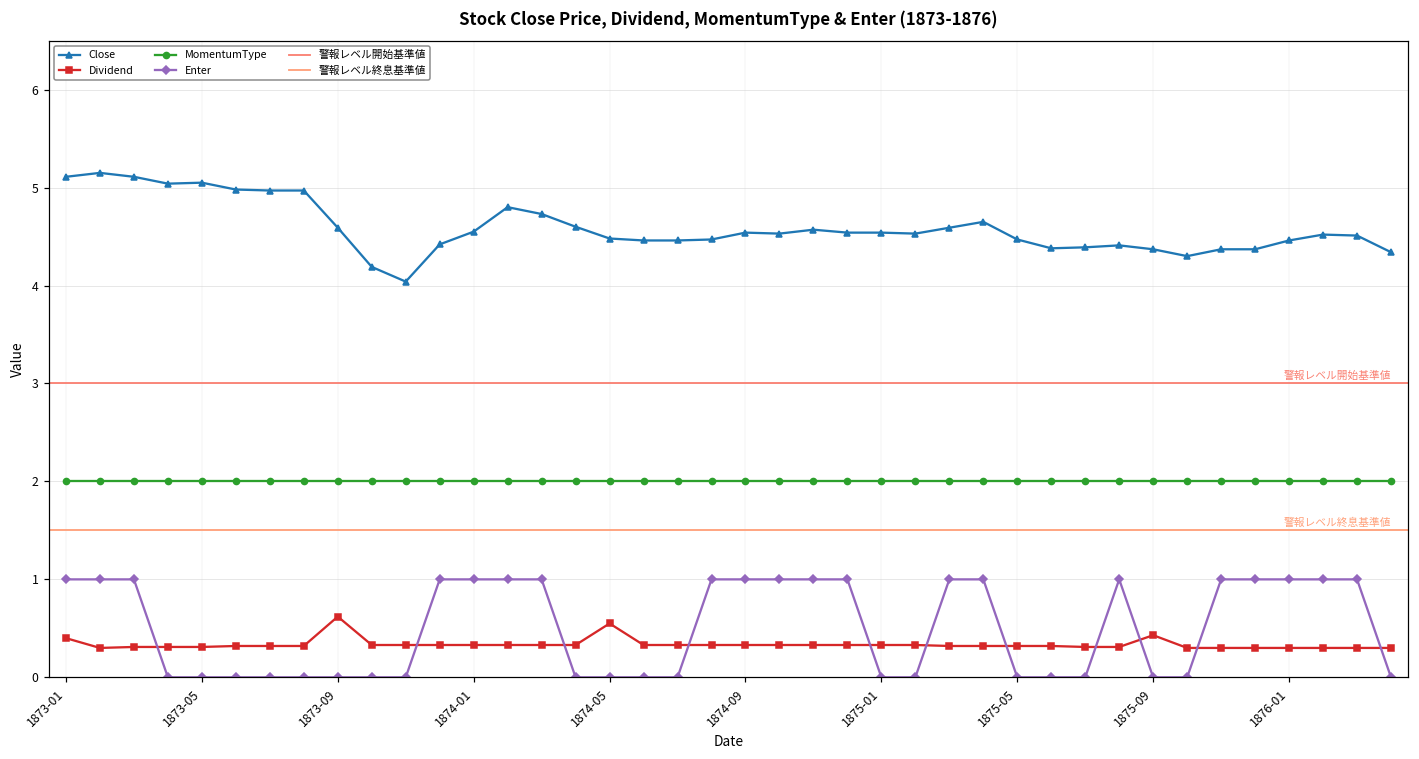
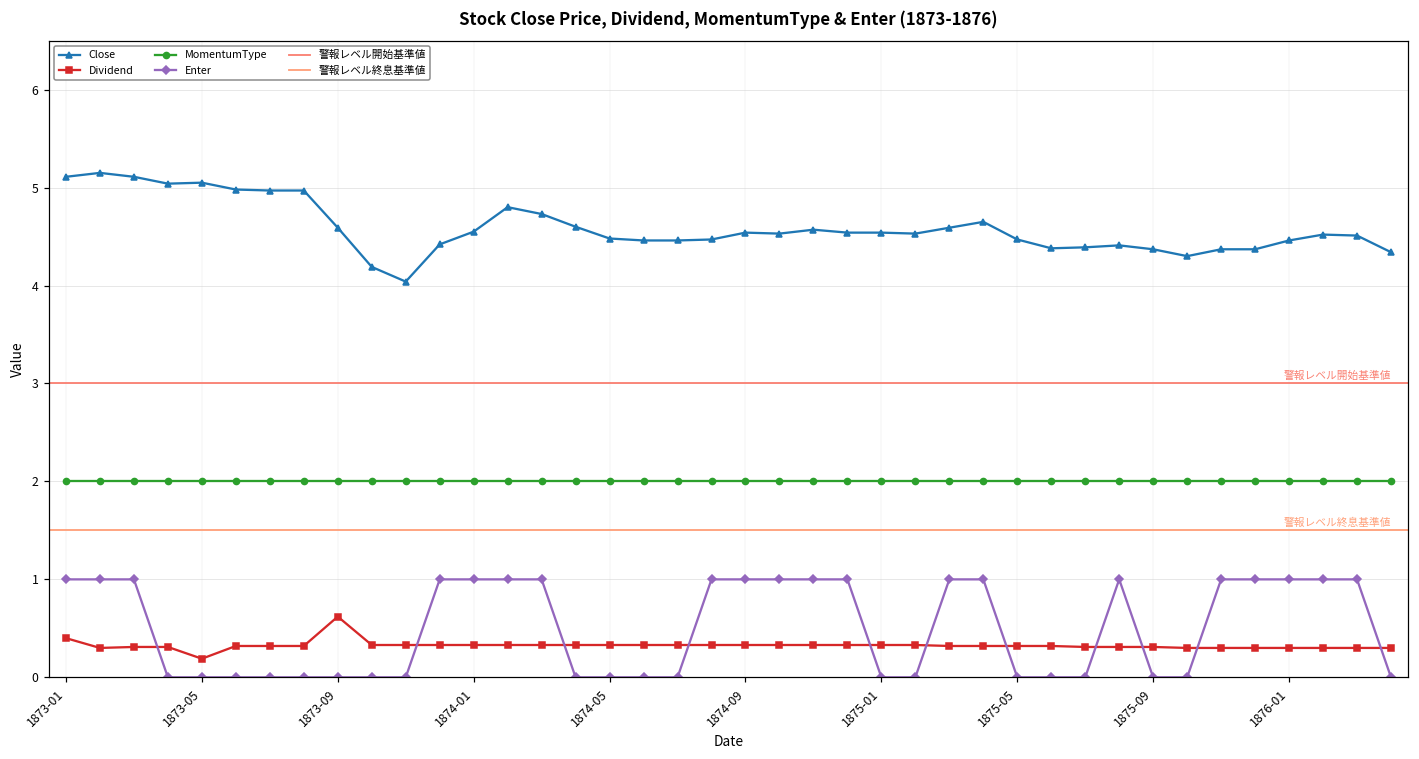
Dividend, 1873-05: 0.3 -> 0.2
Dividend, 1874-05: 0.6 -> 0.3
Dividend, 1875-09: 0.4 -> 0.3
